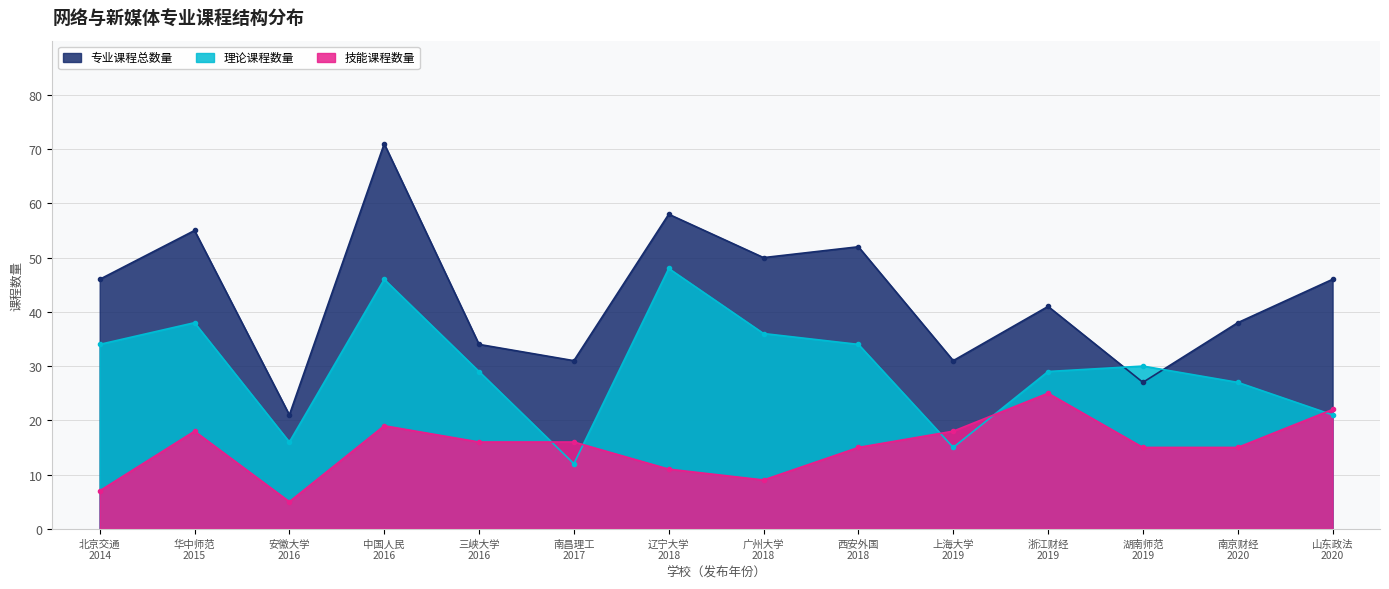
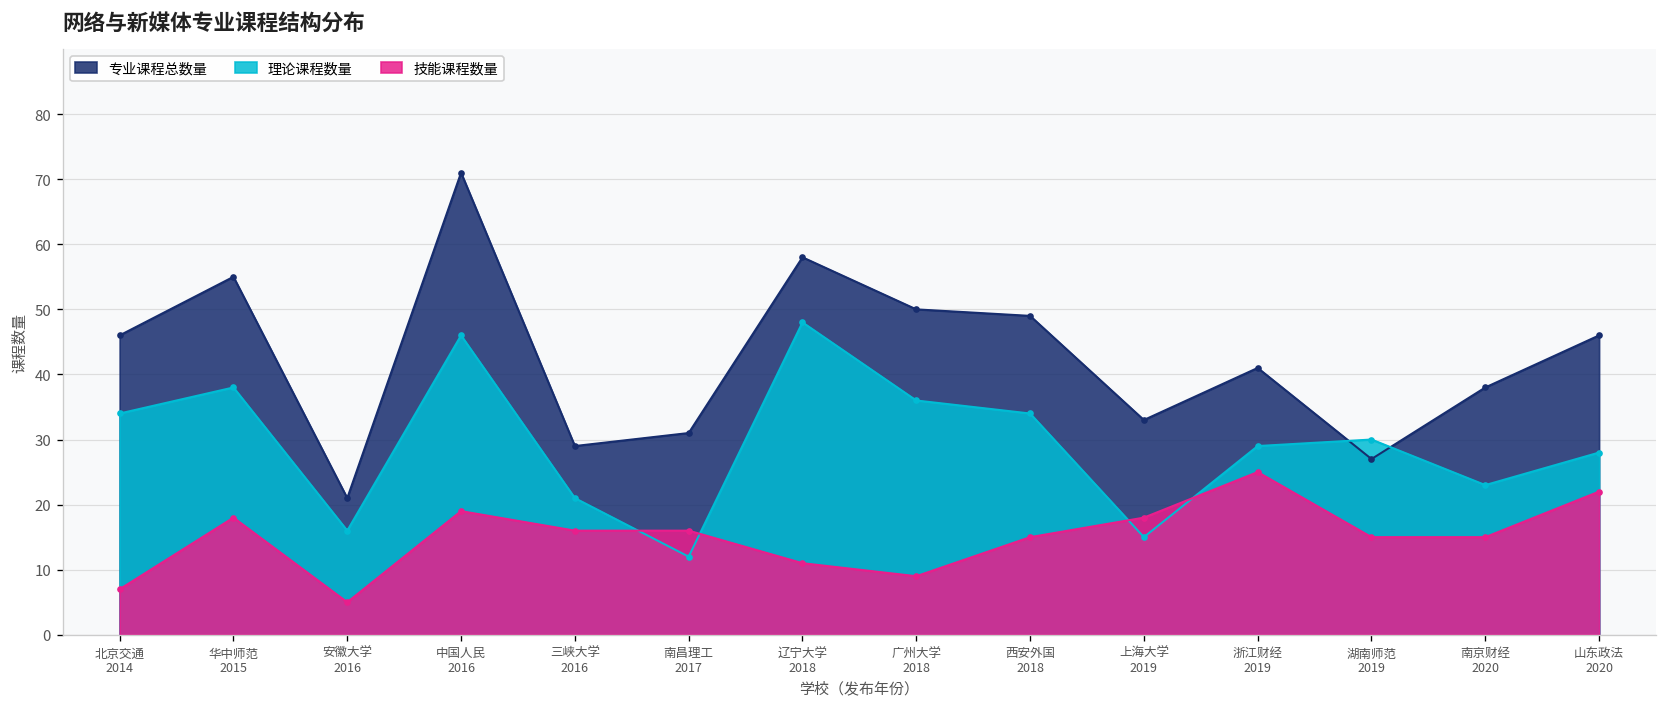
专业课程总数量, 三峡大学 2016: 34 -> 29
理论课程数量, 三峡大学 2016: 29 -> 21
专业课程总数量, 西安外国 2018: 52 -> 49
专业课程总数量, 上海大学 2019: 31 -> 33
理论课程数量, 南京财经 2020: 27 -> 23
理论课程数量, 山东政法 2020: 21 -> 28
